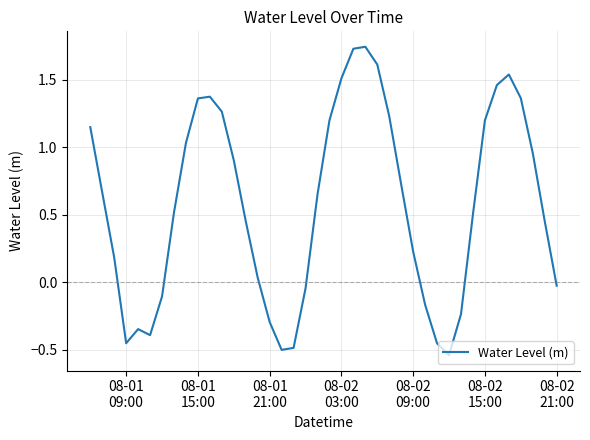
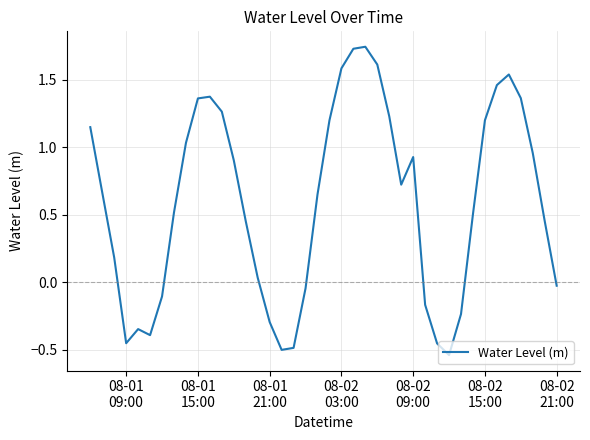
08-02 03:00: 1.51 -> 1.59
08-02 09:00: 0.23 -> 0.93
